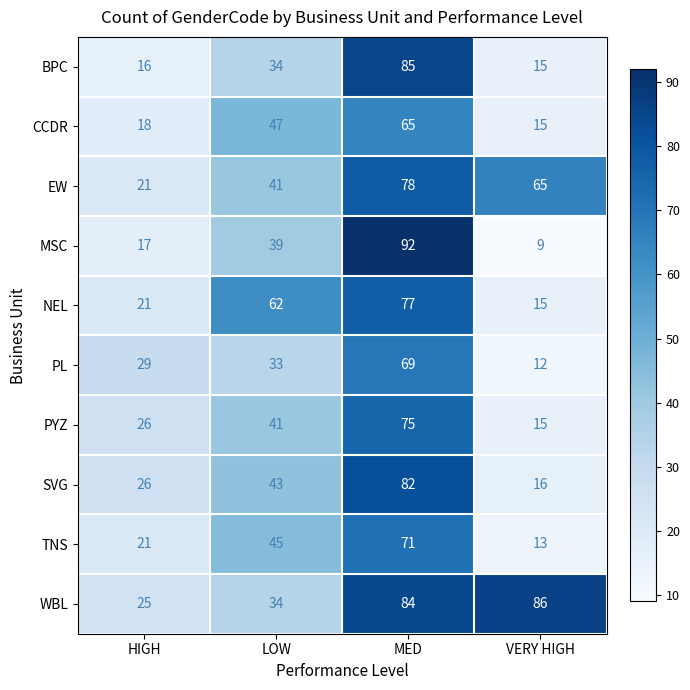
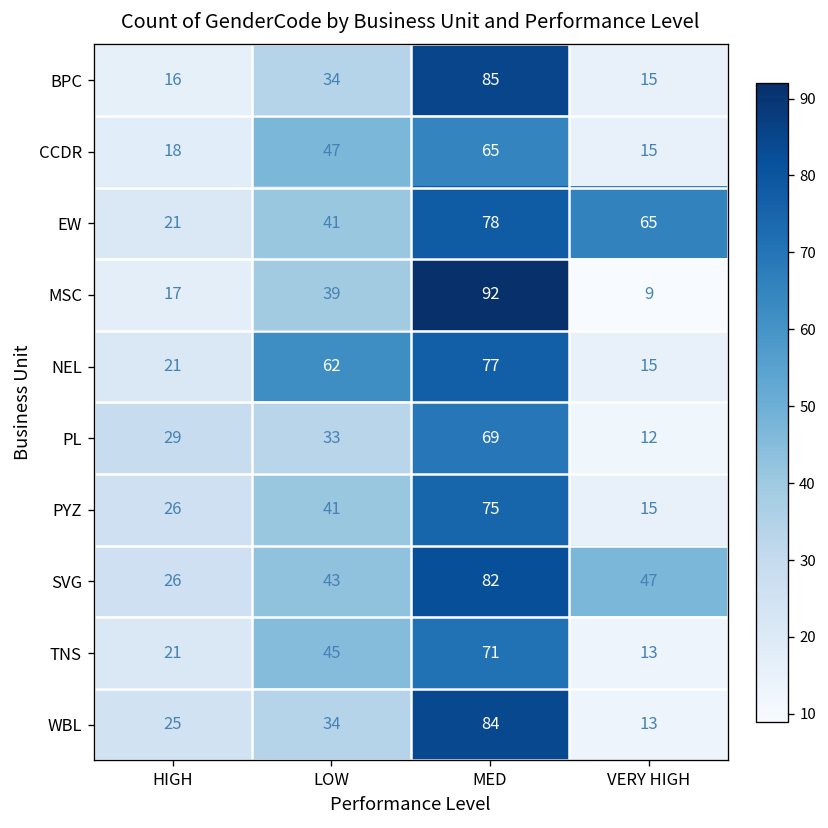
SVG, VERY HIGH: 16 -> 47
WBL, VERY HIGH: 86 -> 13
